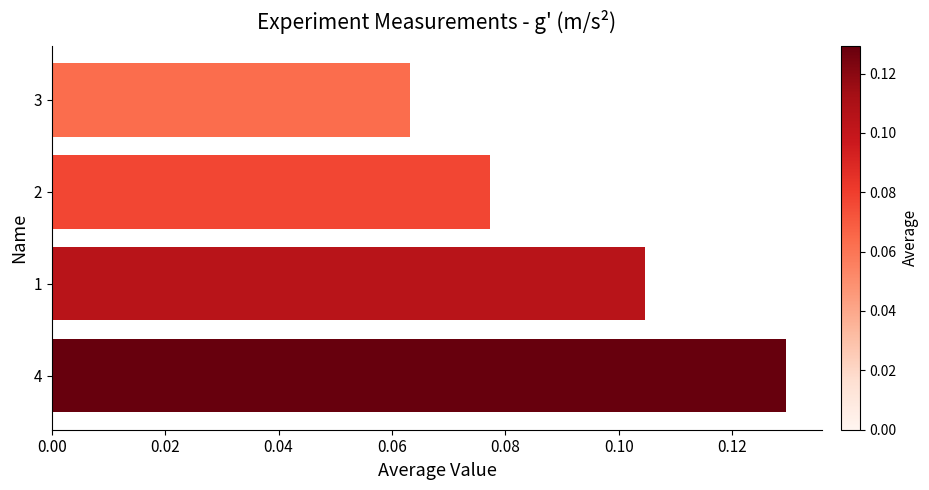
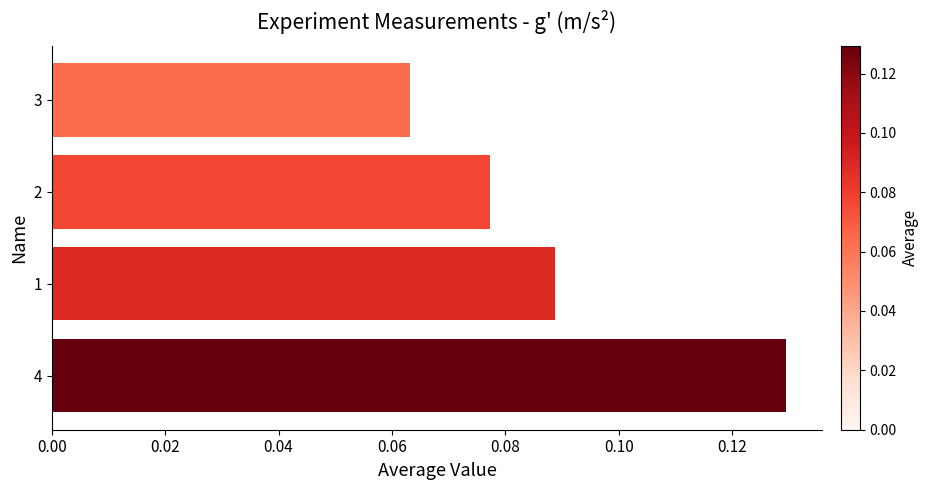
1: 0.105 -> 0.089
